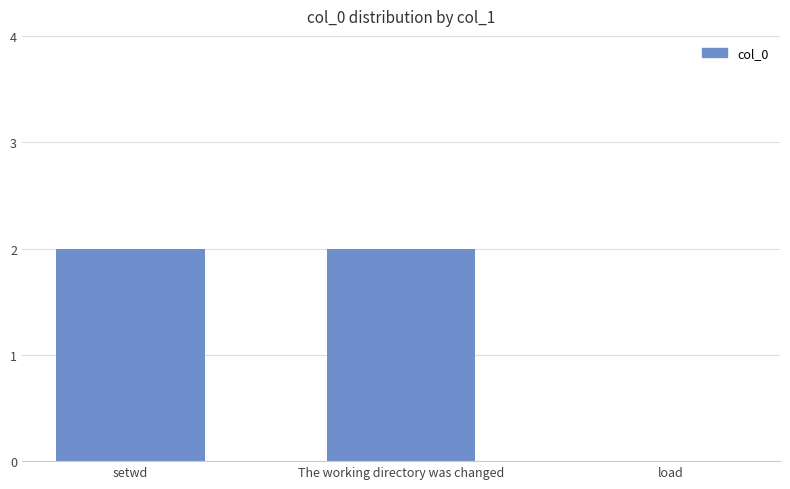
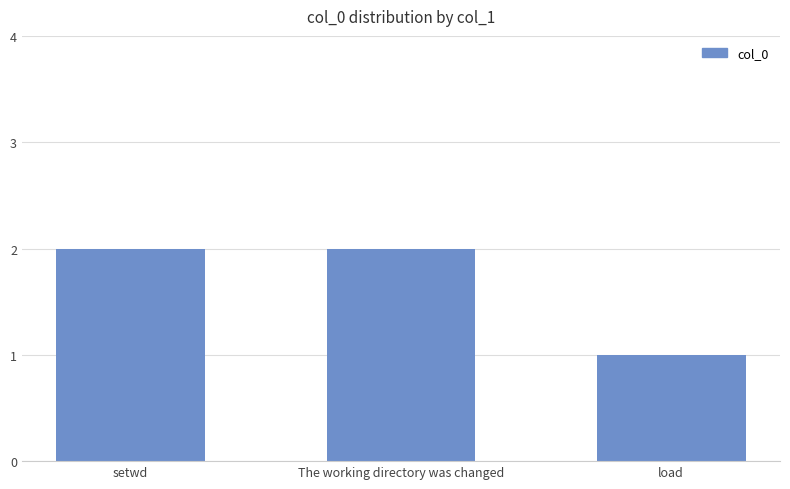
load: 0 -> 1
